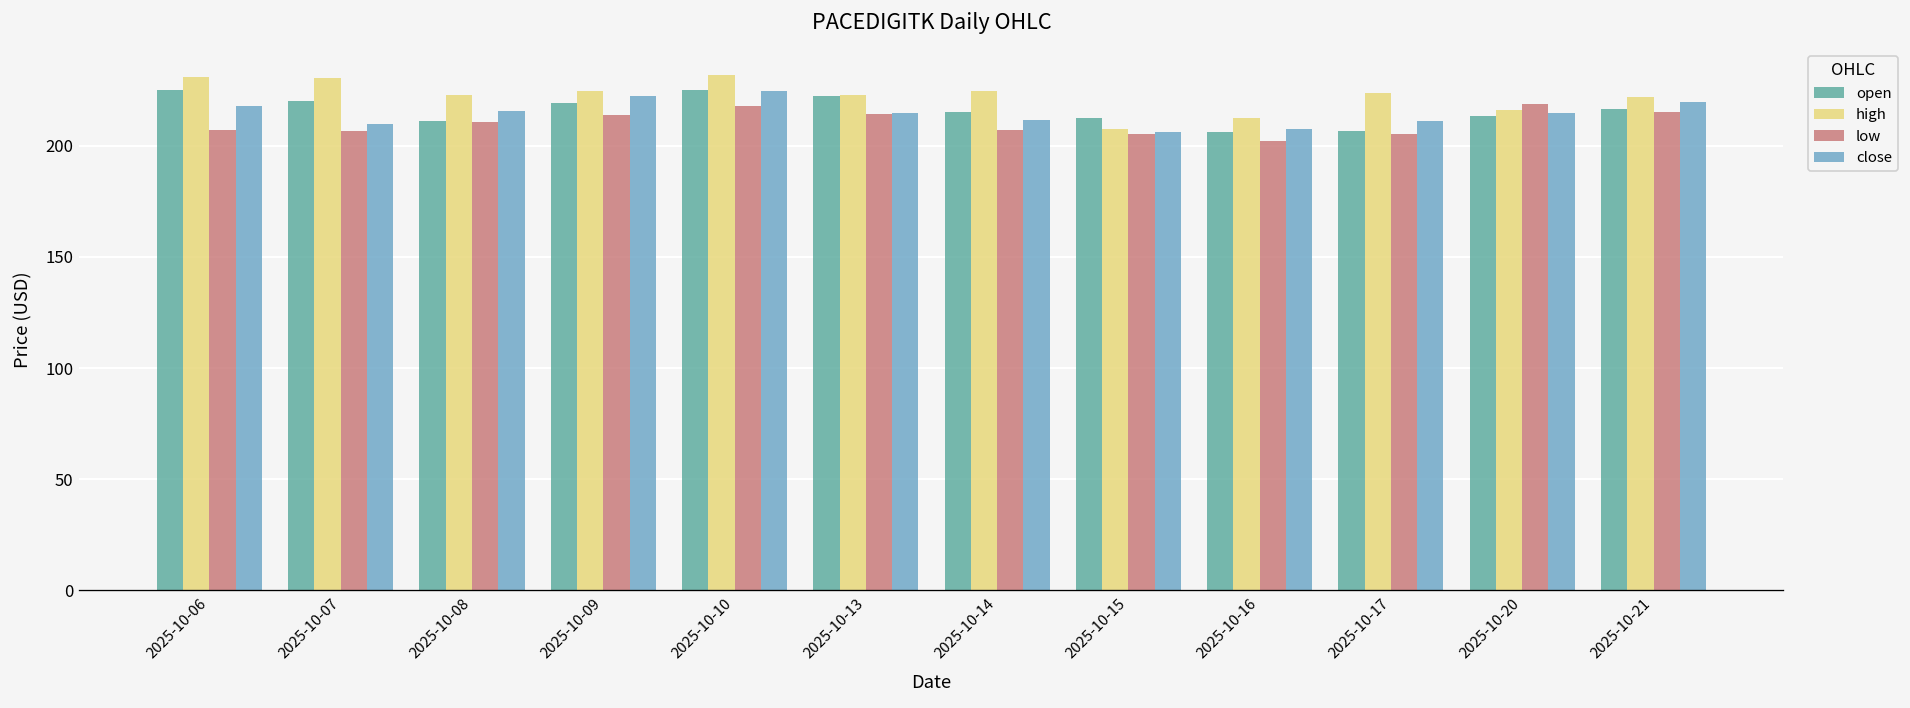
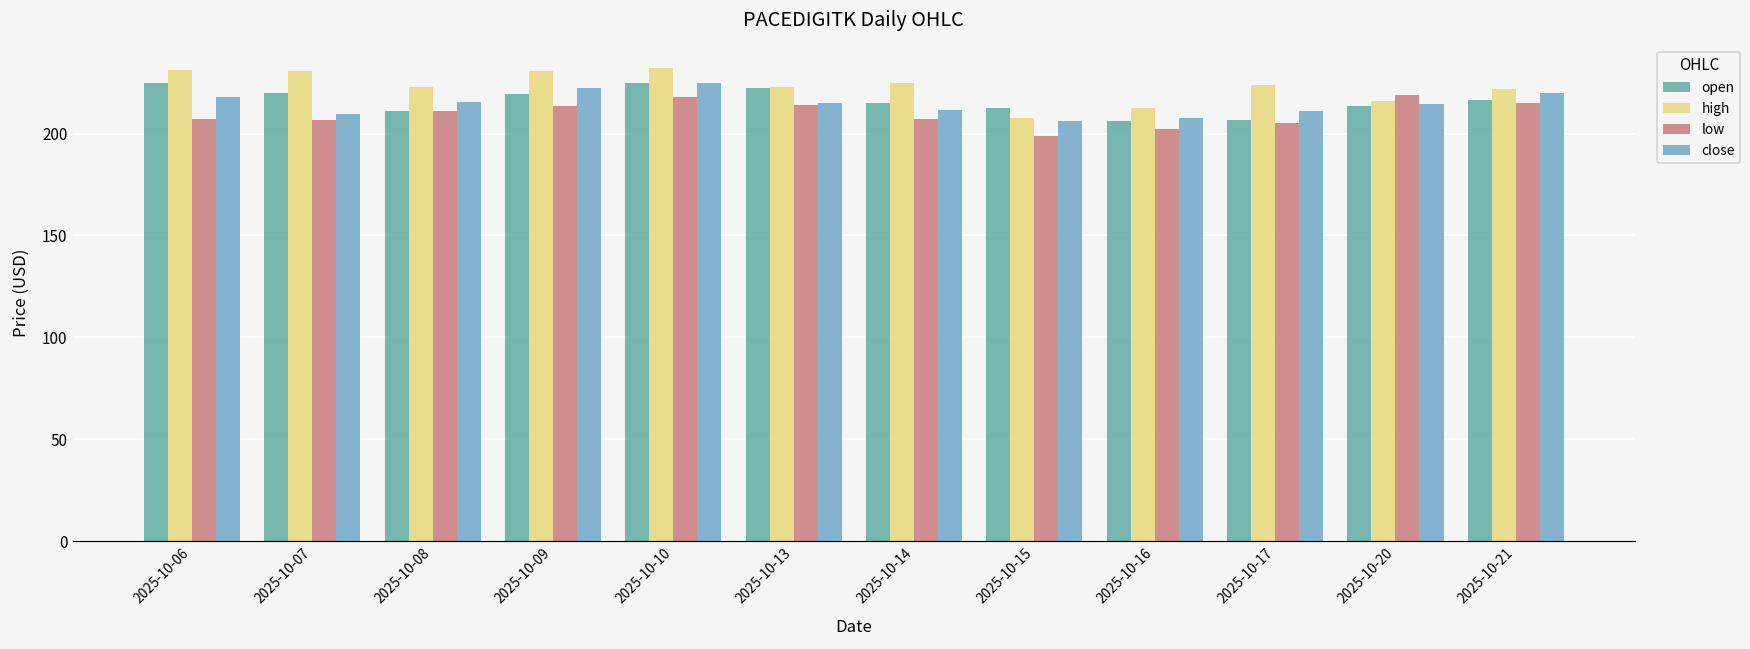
high, 2025-10-09: 224 -> 231
low, 2025-10-15: 205 -> 199
